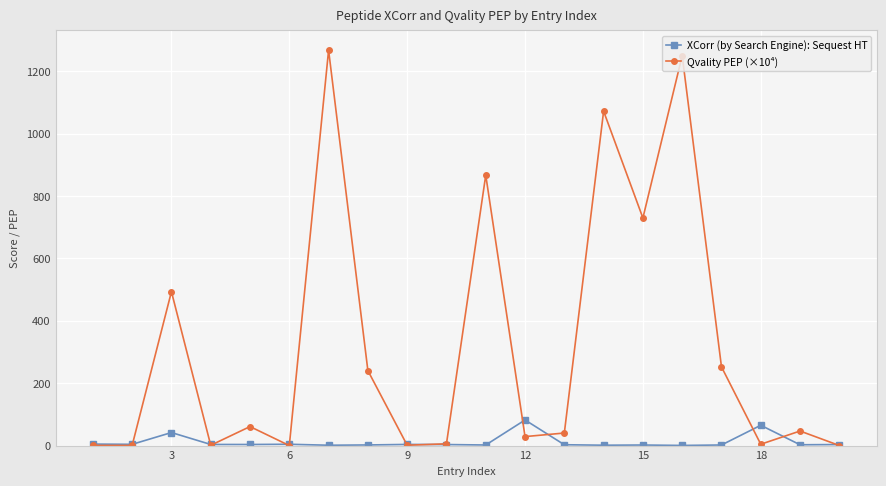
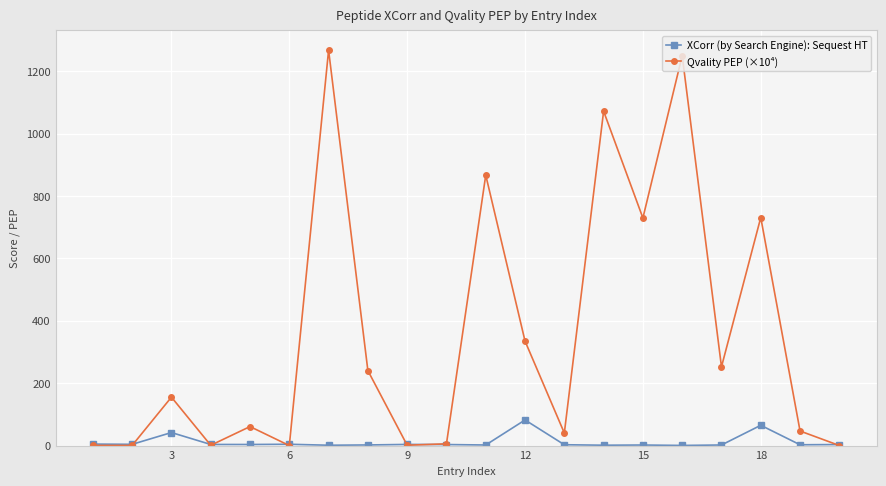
Qvality PEP (×10⁴), 3: 490 -> 160
Qvality PEP (×10⁴), 12: 30 -> 330
Qvality PEP (×10⁴), 18: 0 -> 730
